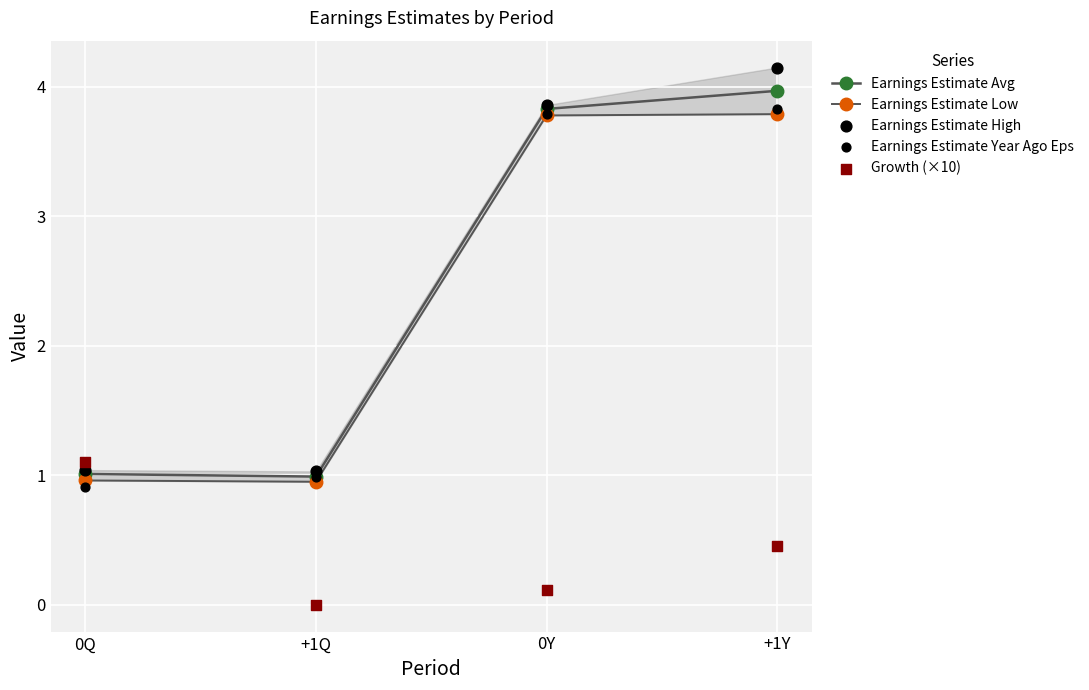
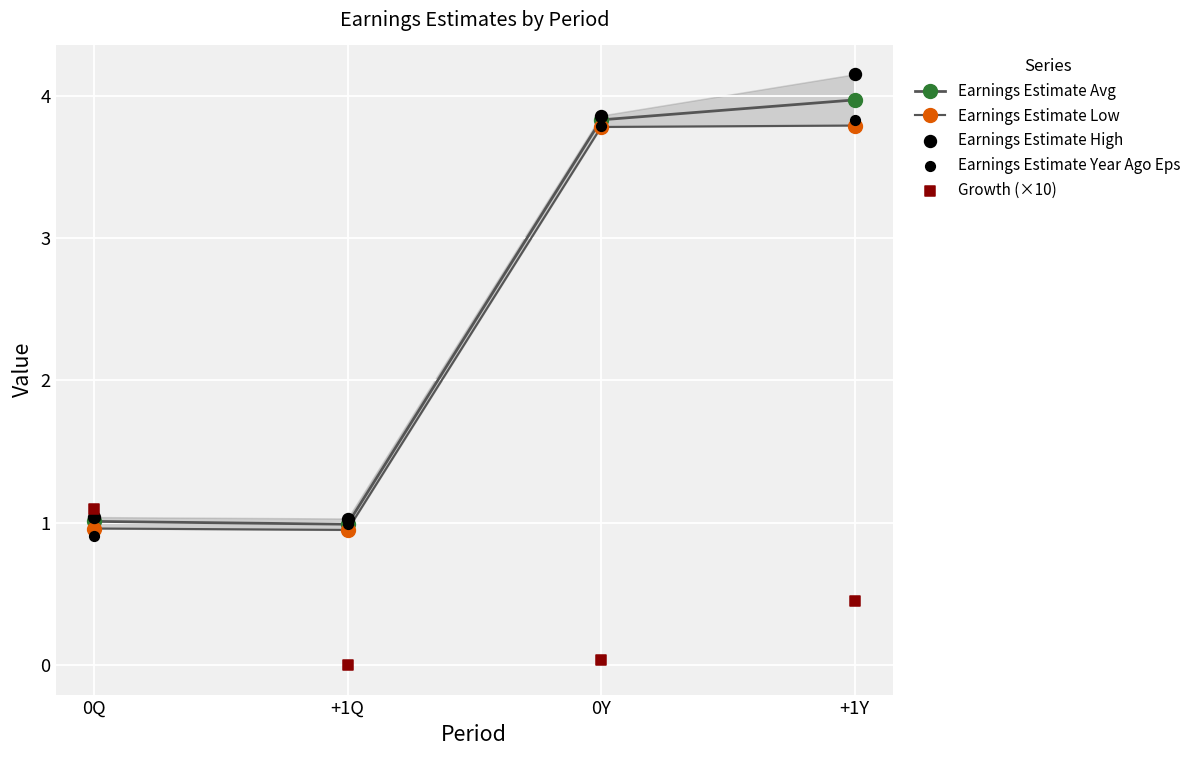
Growth (×10), 0Y: 0.11 -> 0.04
